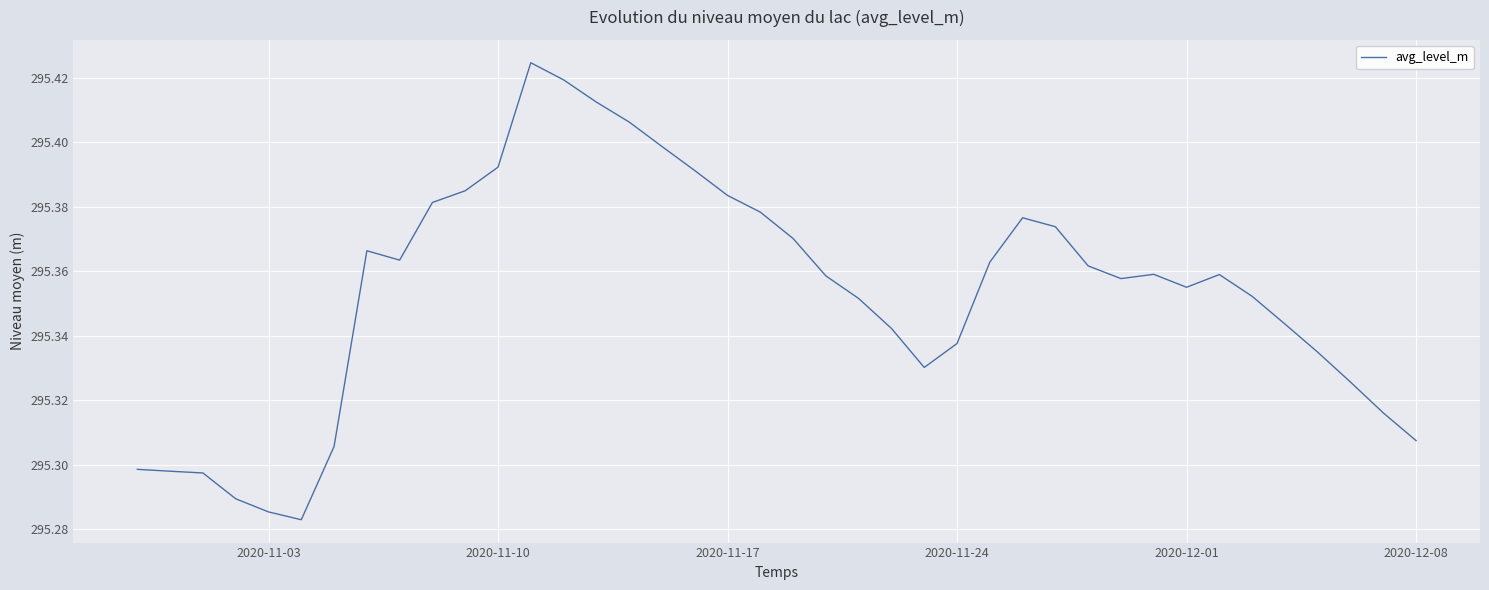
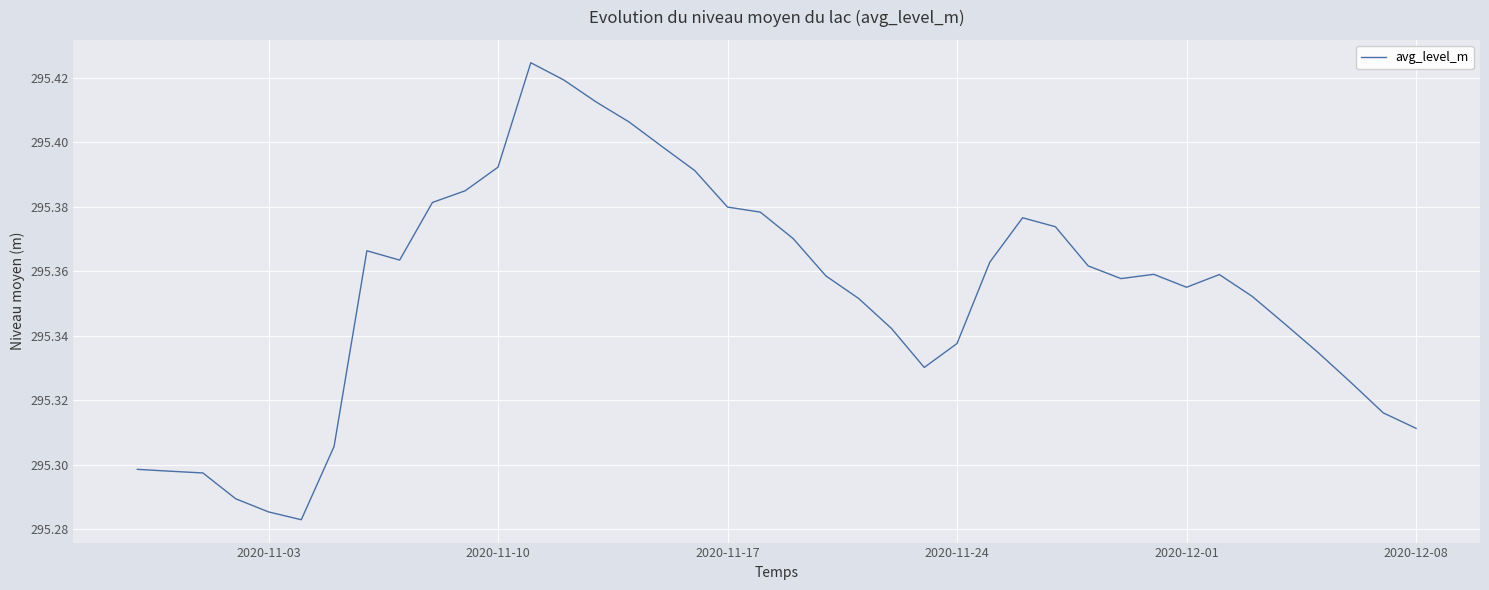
2020-11-17: 295.384 -> 295.380
2020-12-08: 295.307 -> 295.311
